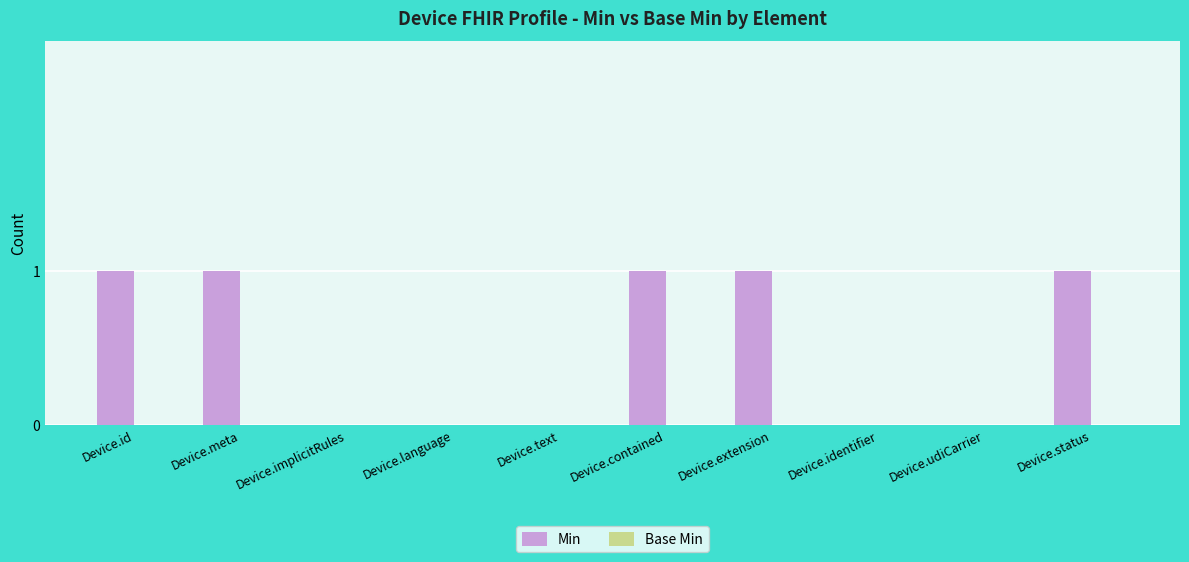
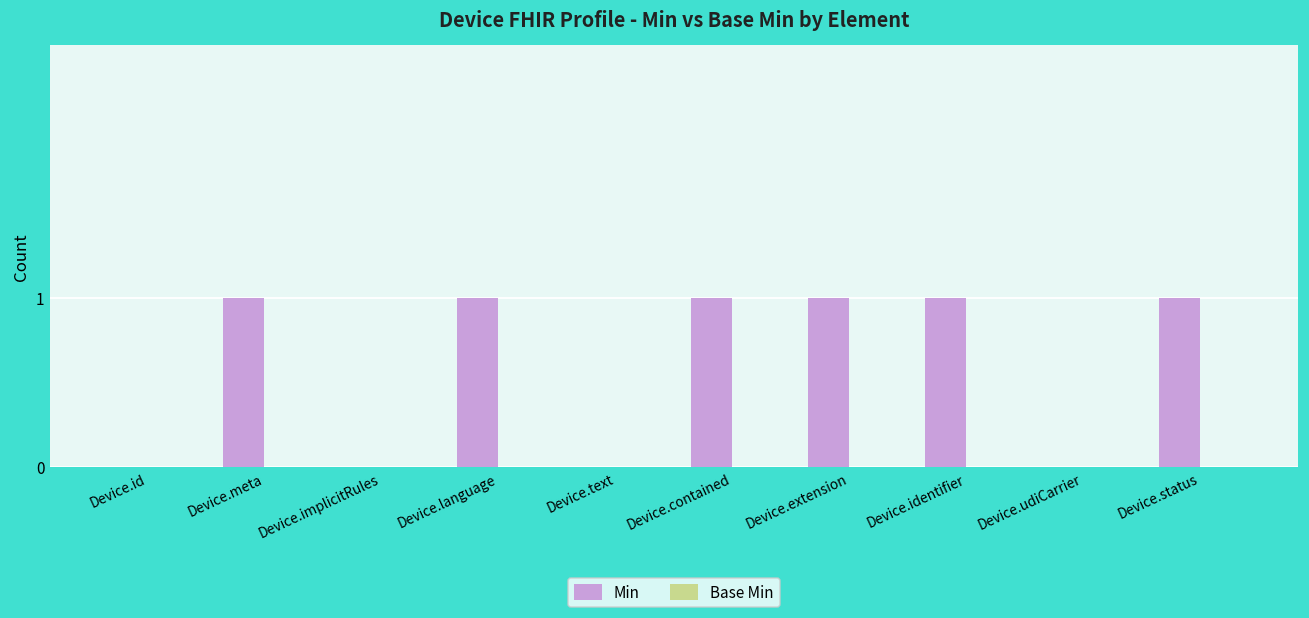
Min, Device.id: 1 -> 0
Min, Device.language: 0 -> 1
Min, Device.identifier: 0 -> 1
